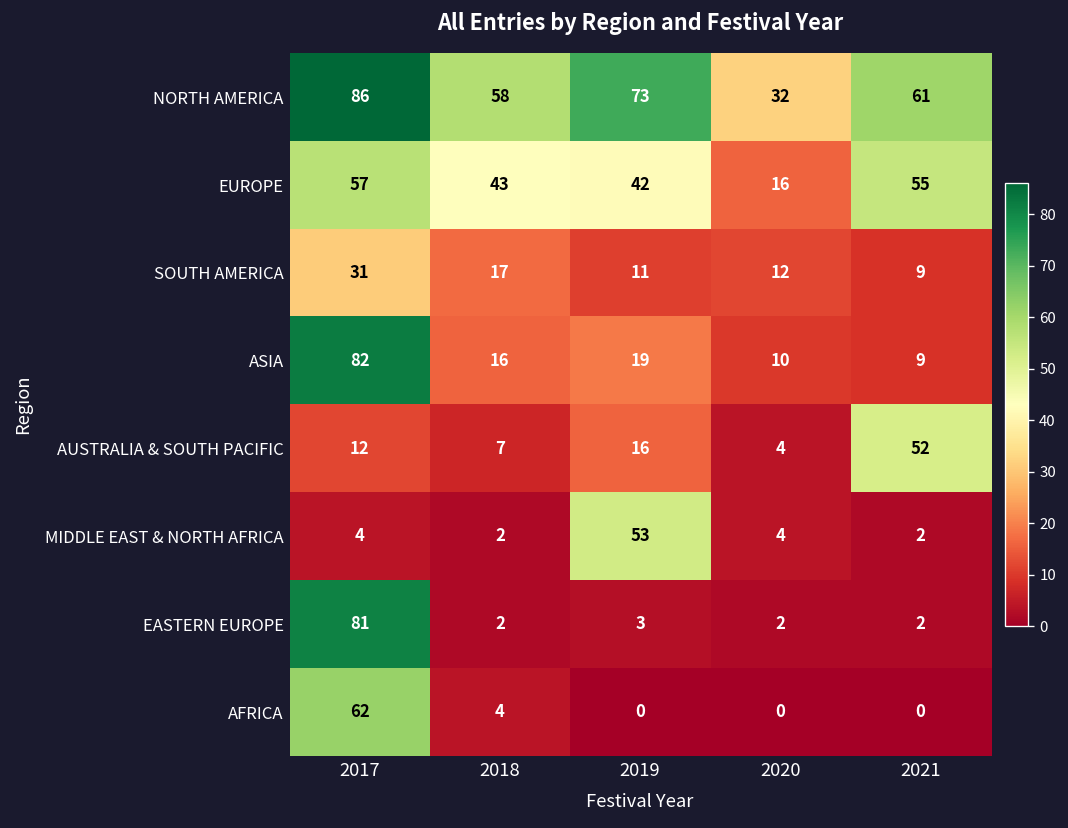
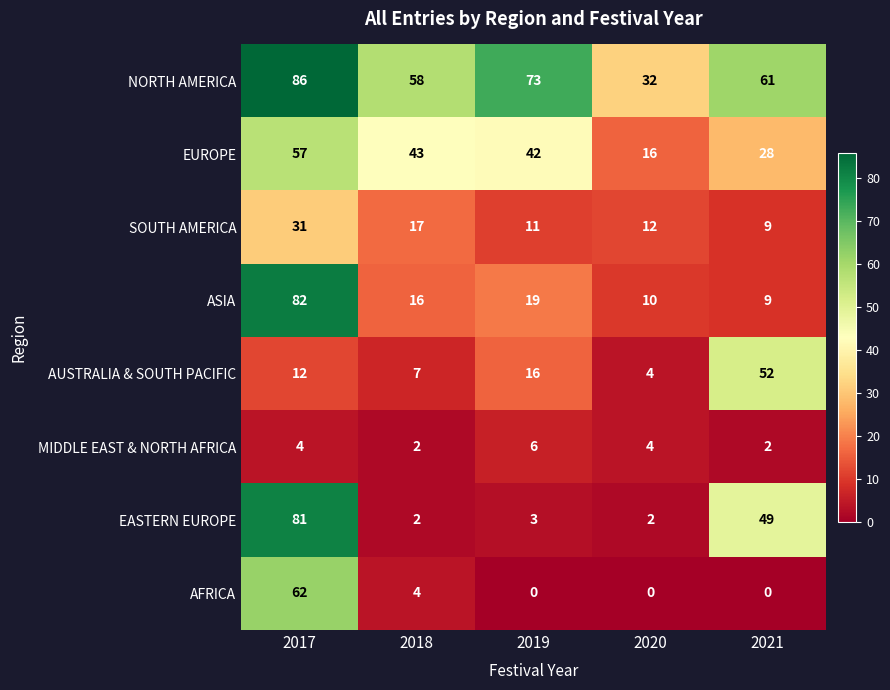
EUROPE, 2021: 55 -> 28
MIDDLE EAST & NORTH AFRICA, 2019: 53 -> 6
EASTERN EUROPE, 2021: 2 -> 49
